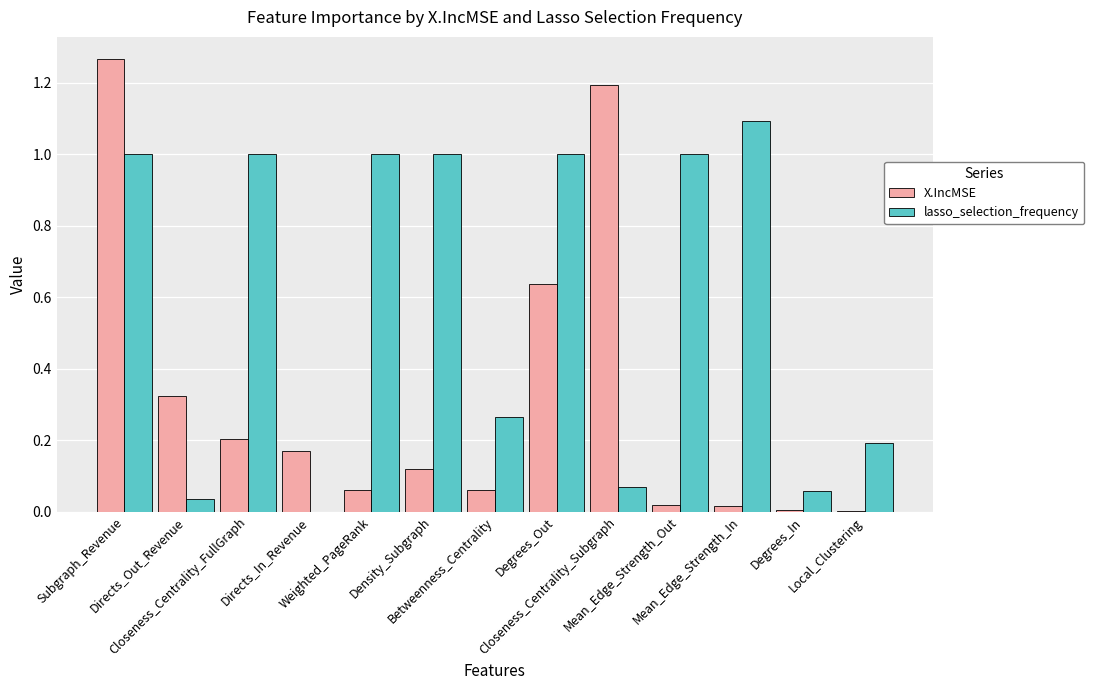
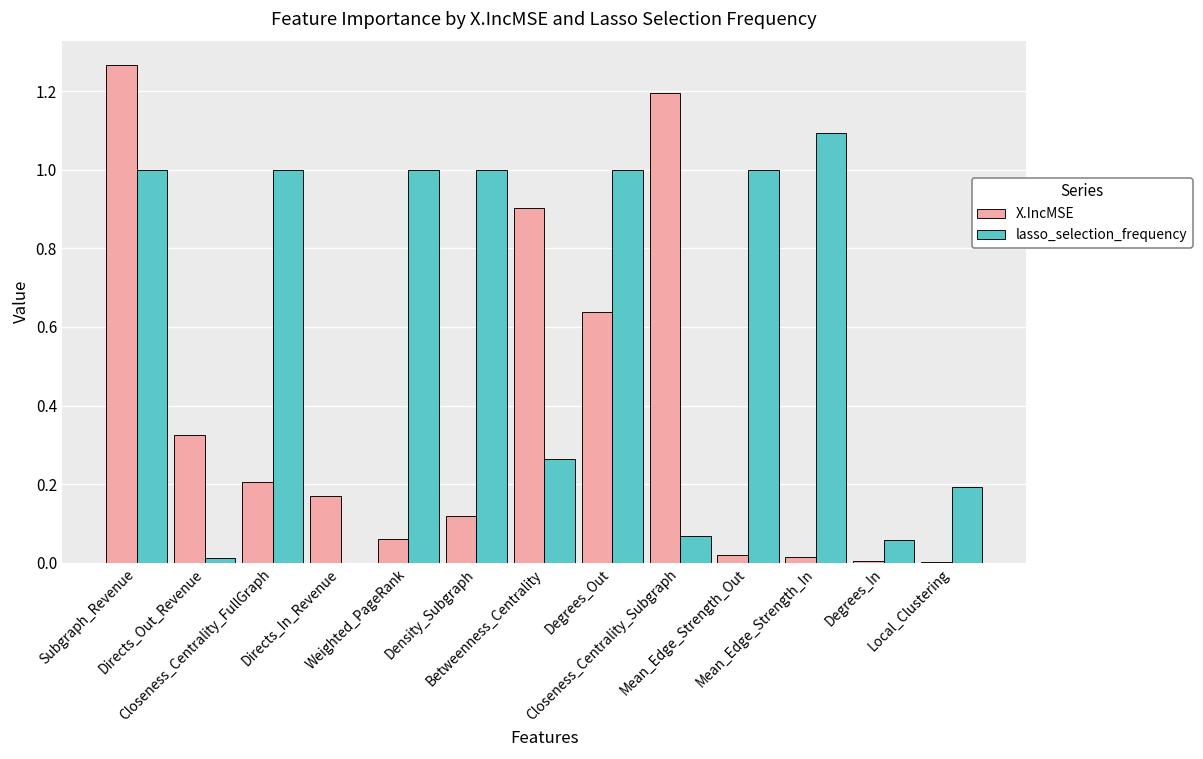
lasso_selection_frequency, Directs_Out_Revenue: 0.03 -> 0.01
X.IncMSE, Betweenness_Centrality: 0.06 -> 0.90
